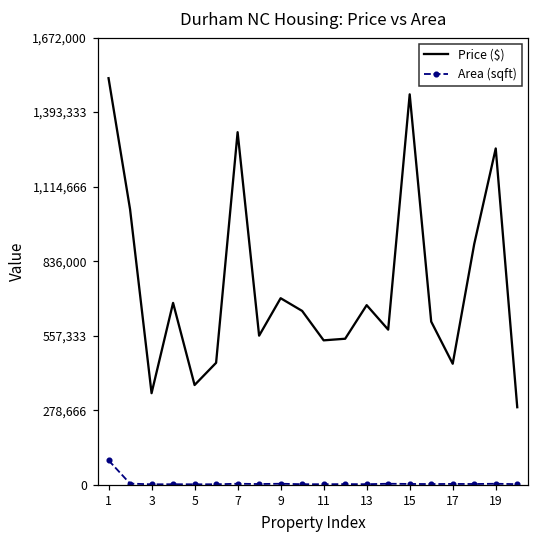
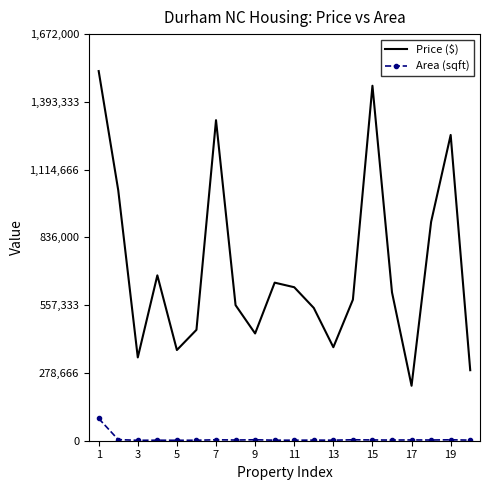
Price ($), 9: 700,000 -> 440,000
Price ($), 11: 540,000 -> 630,000
Price ($), 13: 670,000 -> 380,000
Price ($), 17: 450,000 -> 230,000
